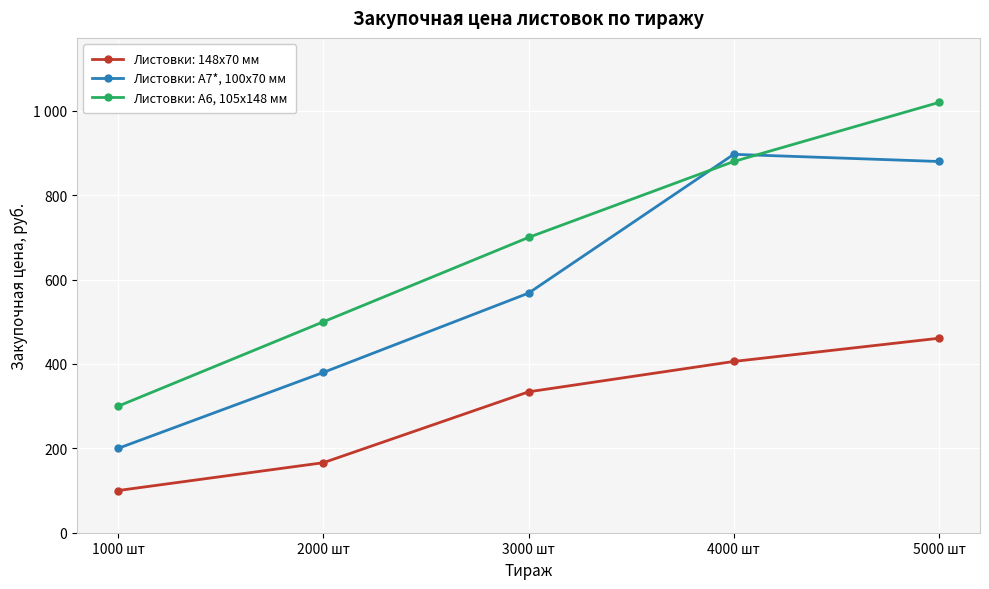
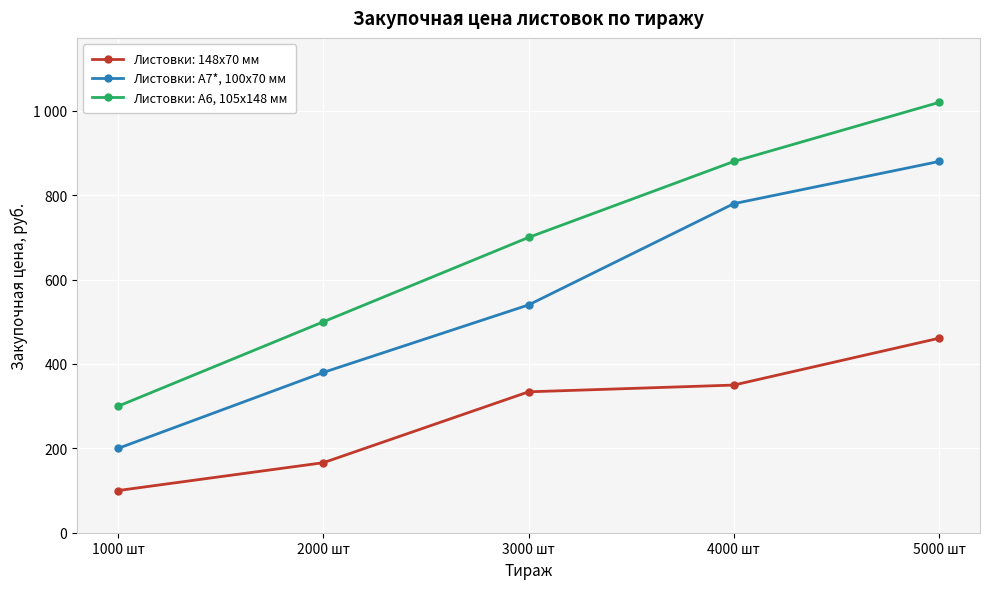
Листовки: А7*, 100x70 мм, 3000 шт: 570 -> 540
Листовки: 148х70 мм, 4000 шт: 410 -> 350
Листовки: А7*, 100x70 мм, 4000 шт: 900 -> 780
